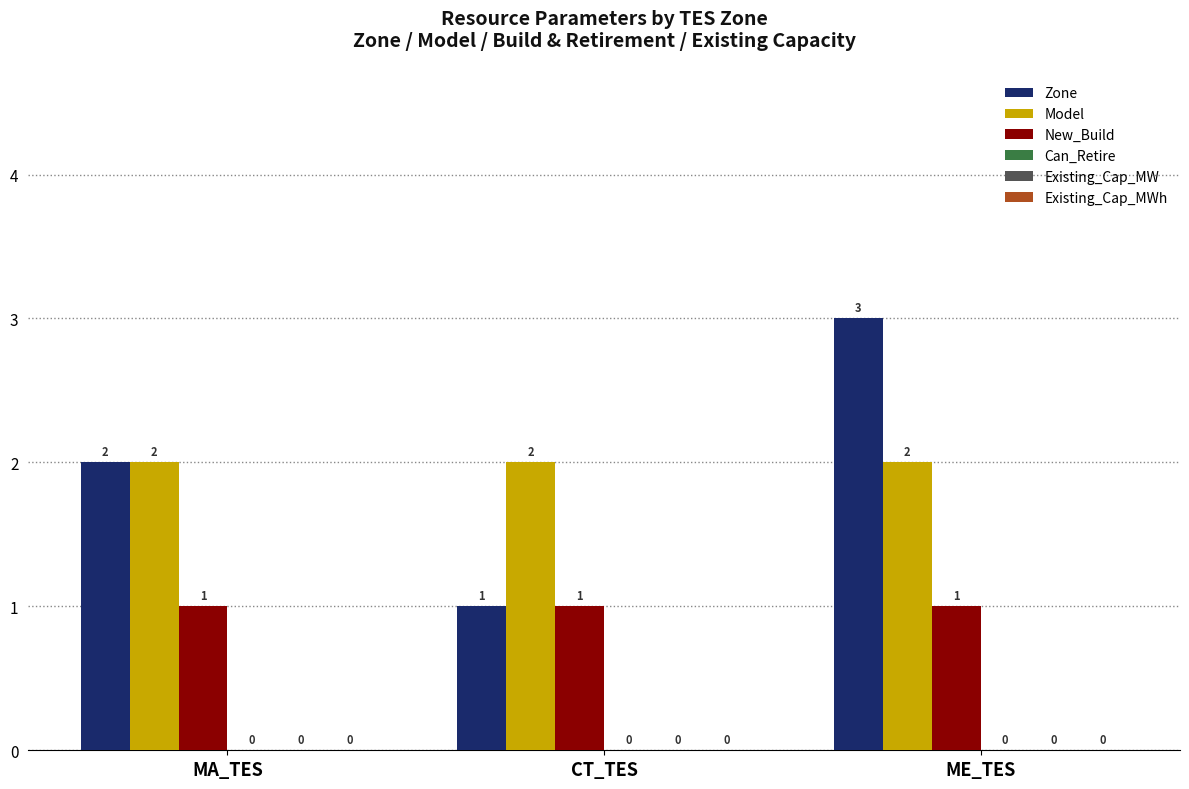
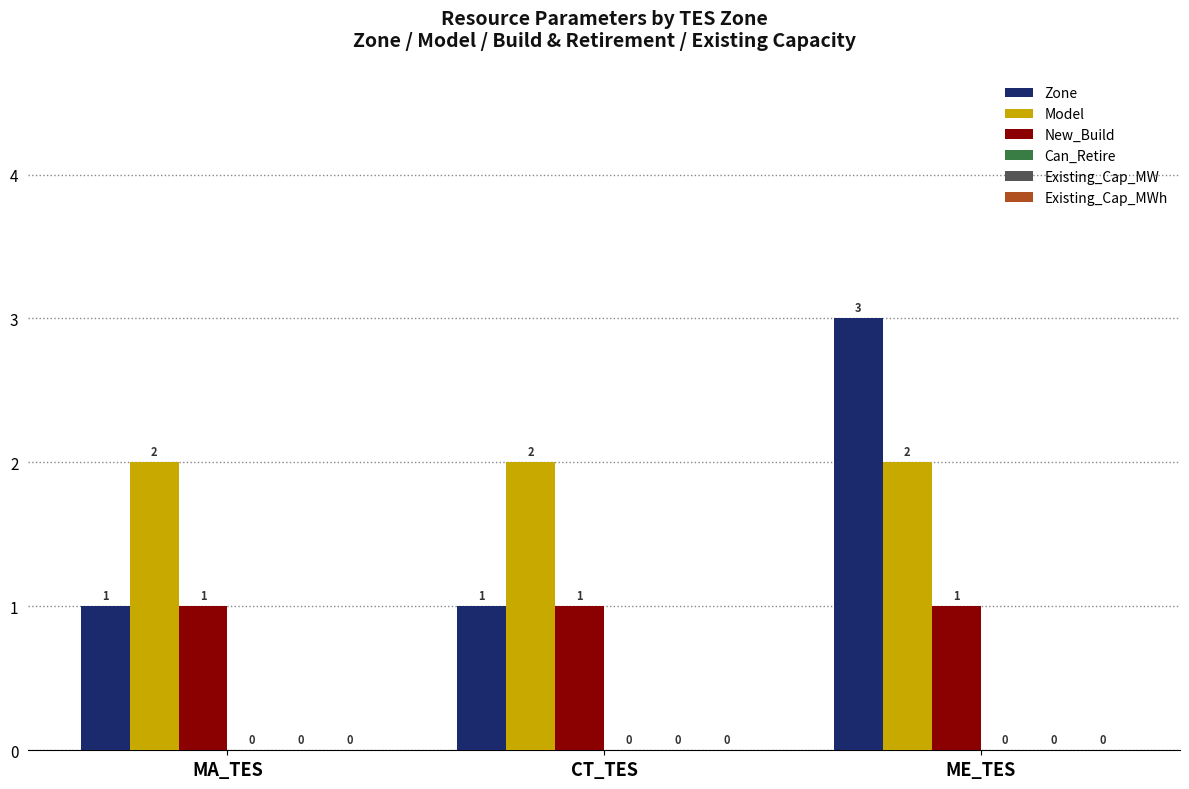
Zone, MA_TES: 2 -> 1
